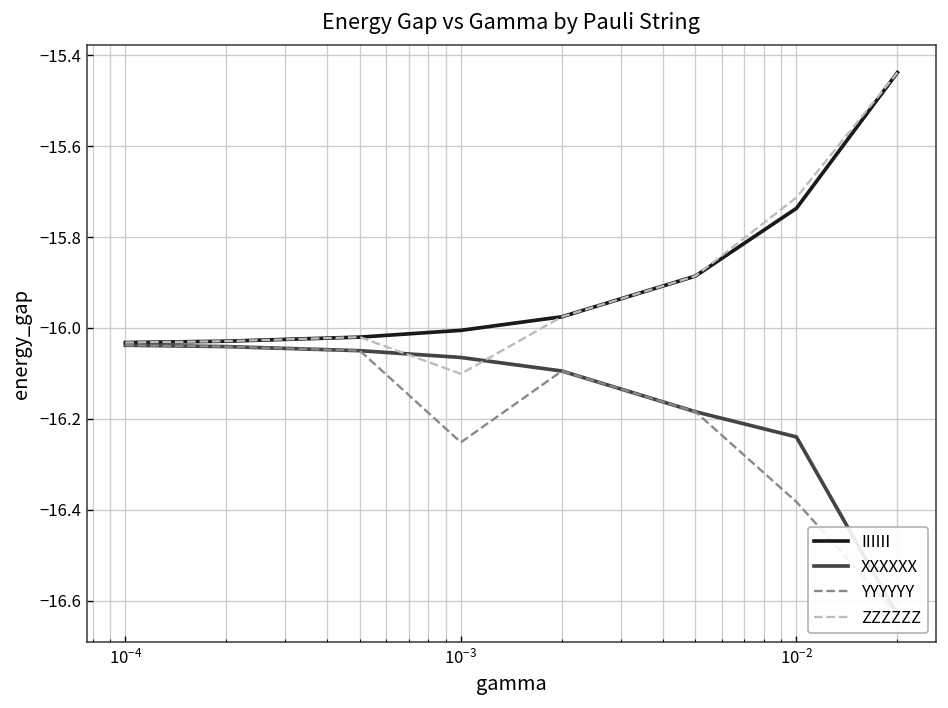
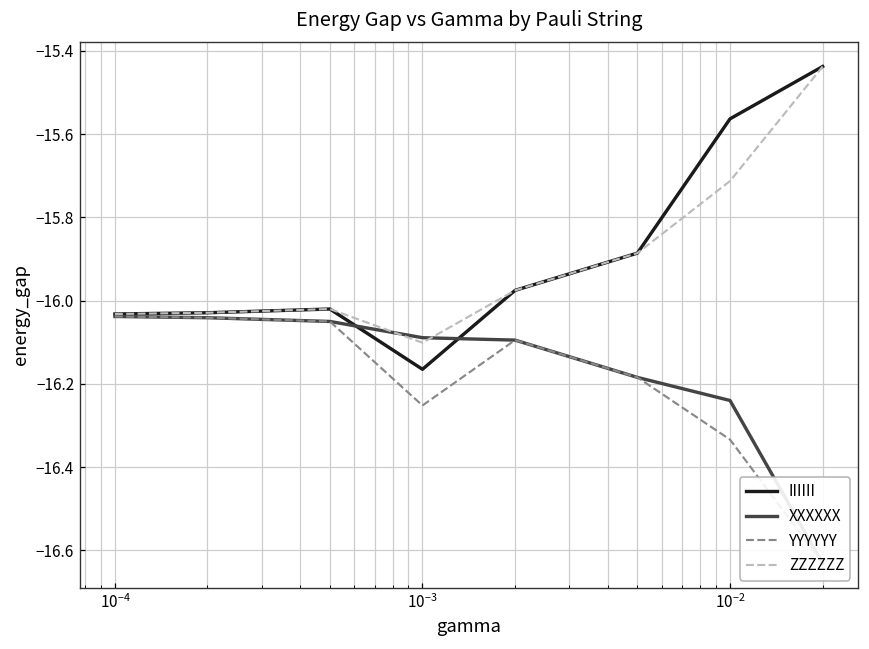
IIIIII, 10^-3: -16.01 -> -16.17
XXXXXX, 10^-3: -16.07 -> -16.09
IIIIII, 10^-2: -15.74 -> -15.56
YYYYYY, 10^-2: -16.38 -> -16.33
